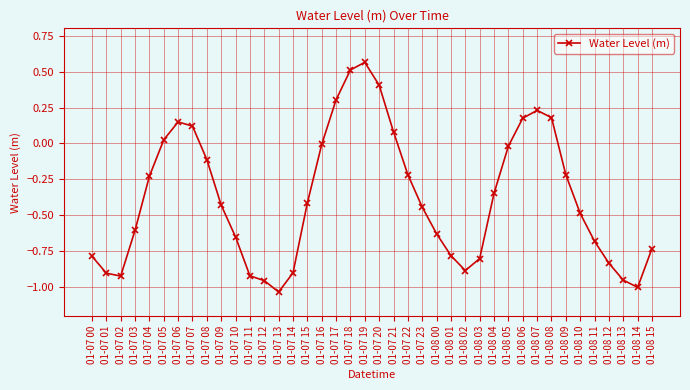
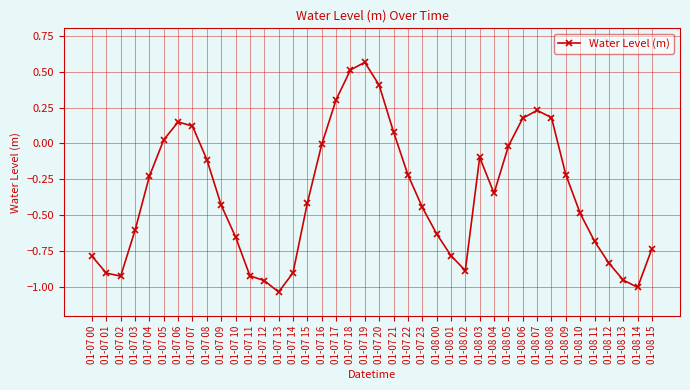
01-08 03: -0.80 -> -0.10
